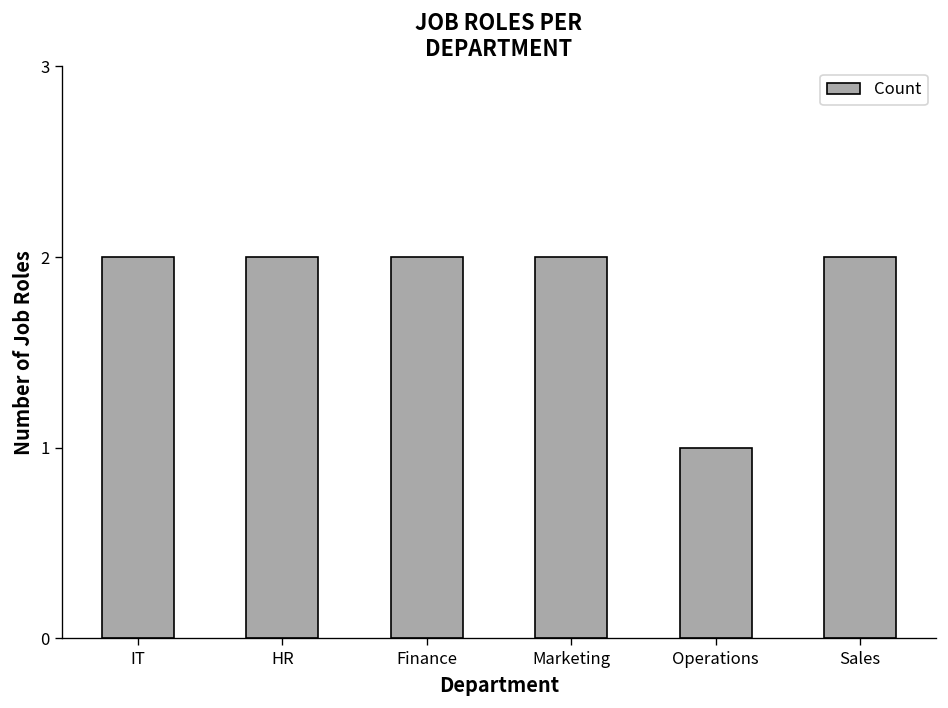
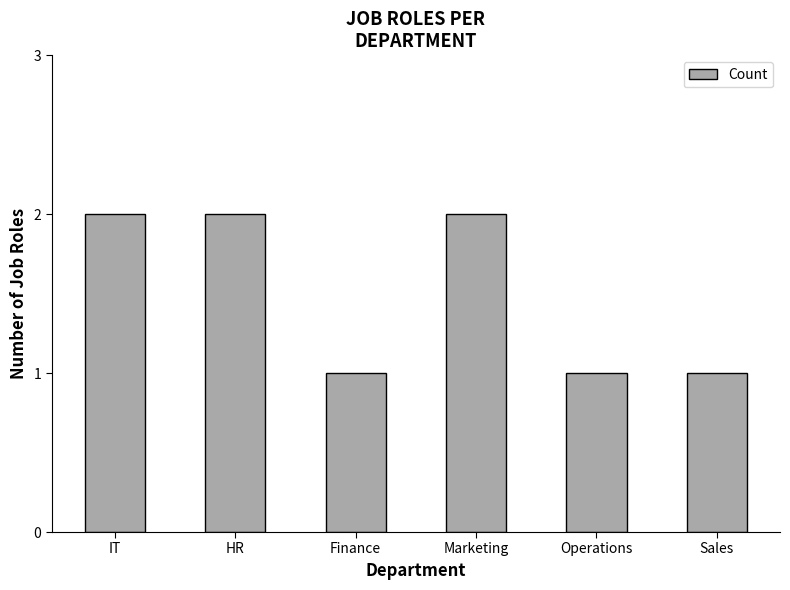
Finance: 2 -> 1
Sales: 2 -> 1
